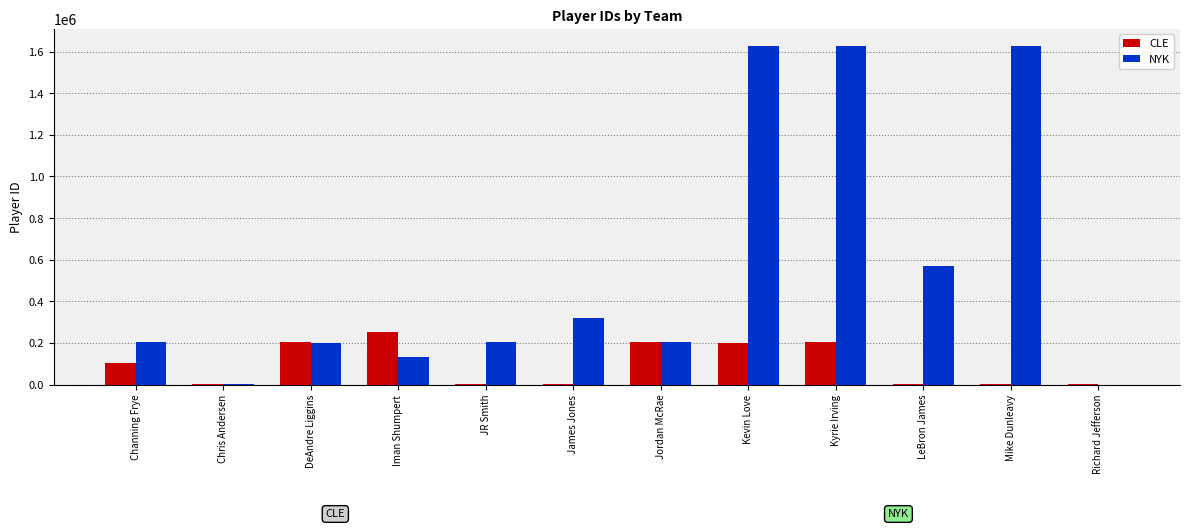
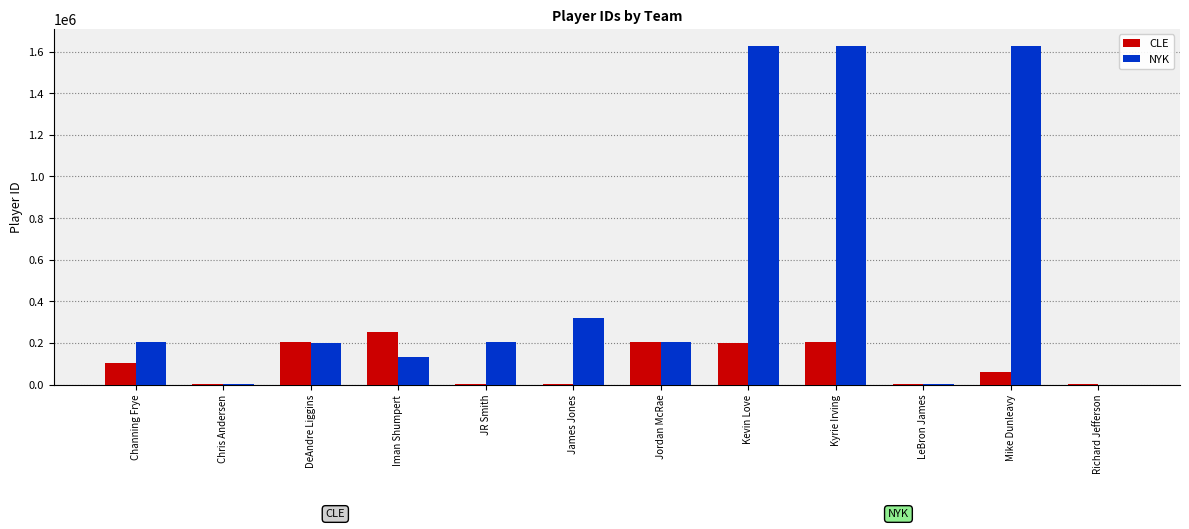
NYK, LeBron James: 570000 -> 0
CLE, Mike Dunleavy: 0 -> 60000
